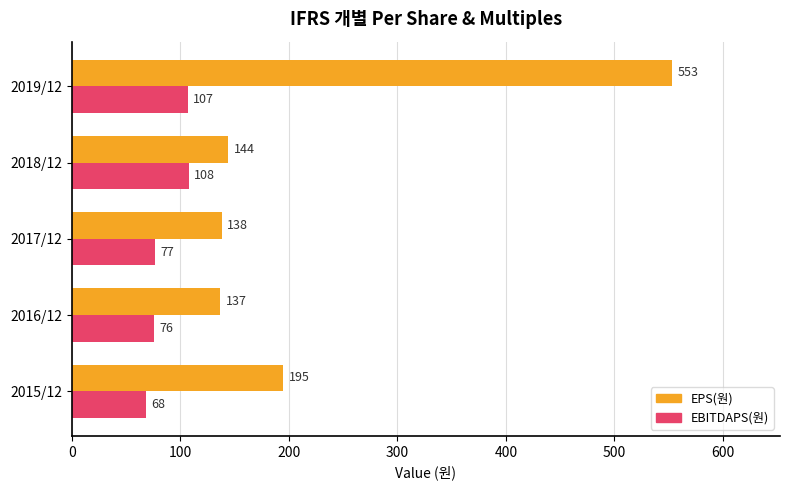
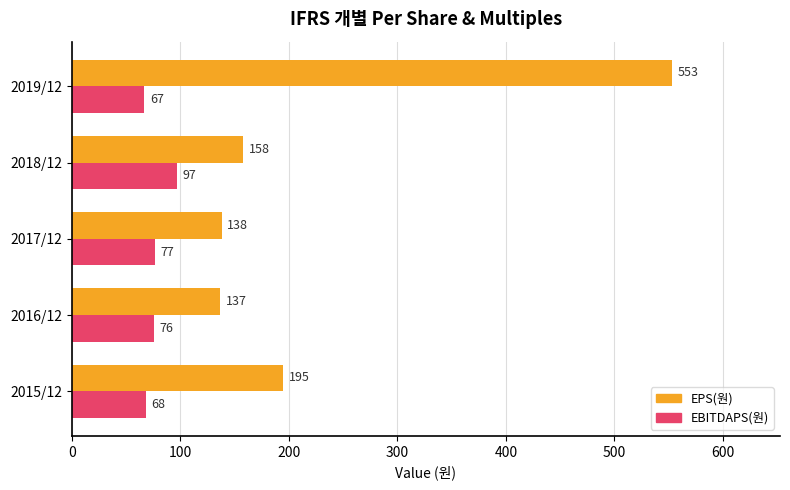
EBITDAPS(원), 2019/12: 107 -> 67
EPS(원), 2018/12: 144 -> 158
EBITDAPS(원), 2018/12: 108 -> 97
